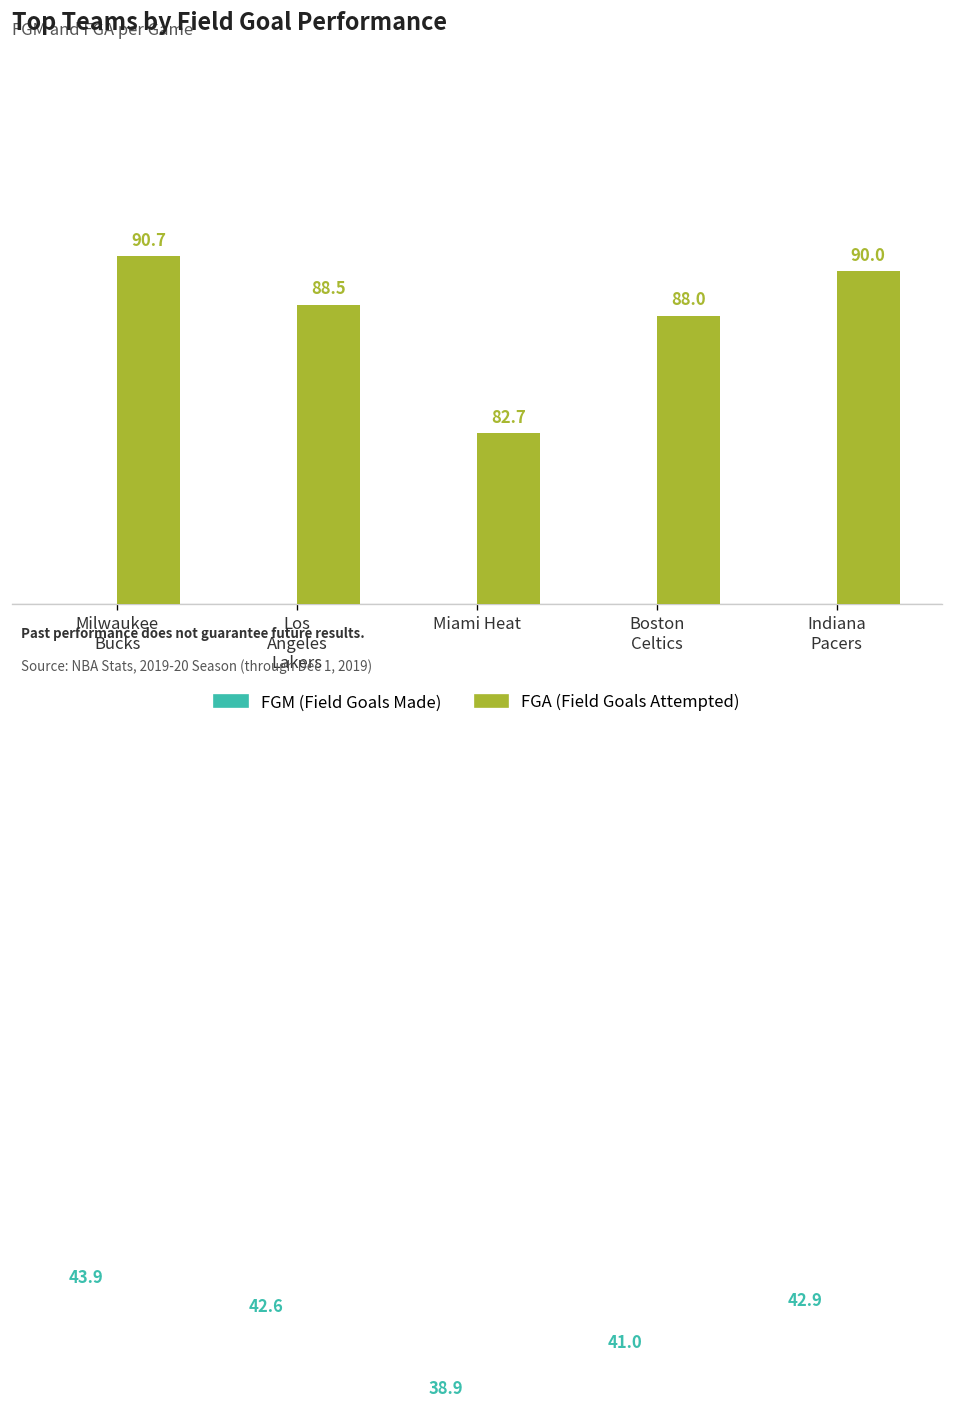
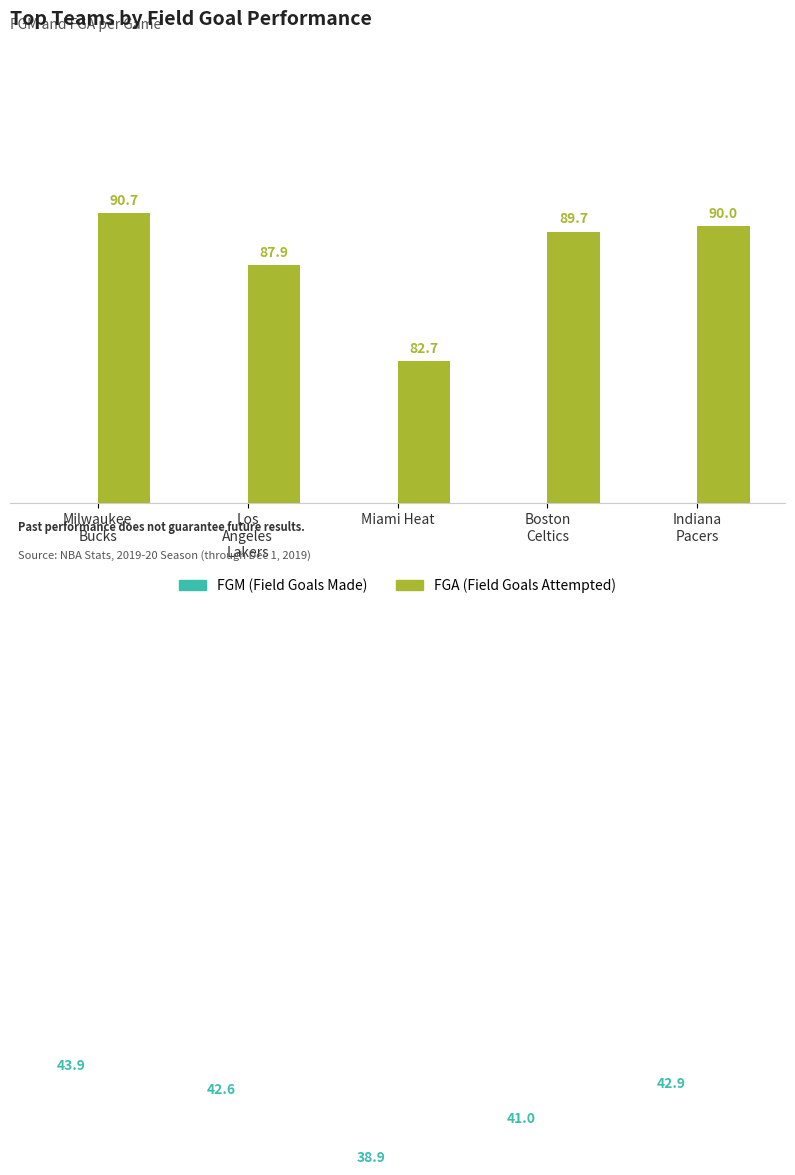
FGA (Field Goals Attempted), Los Angeles Lakers: 88.5 -> 87.9
FGA (Field Goals Attempted), Boston Celtics: 88.0 -> 89.7
